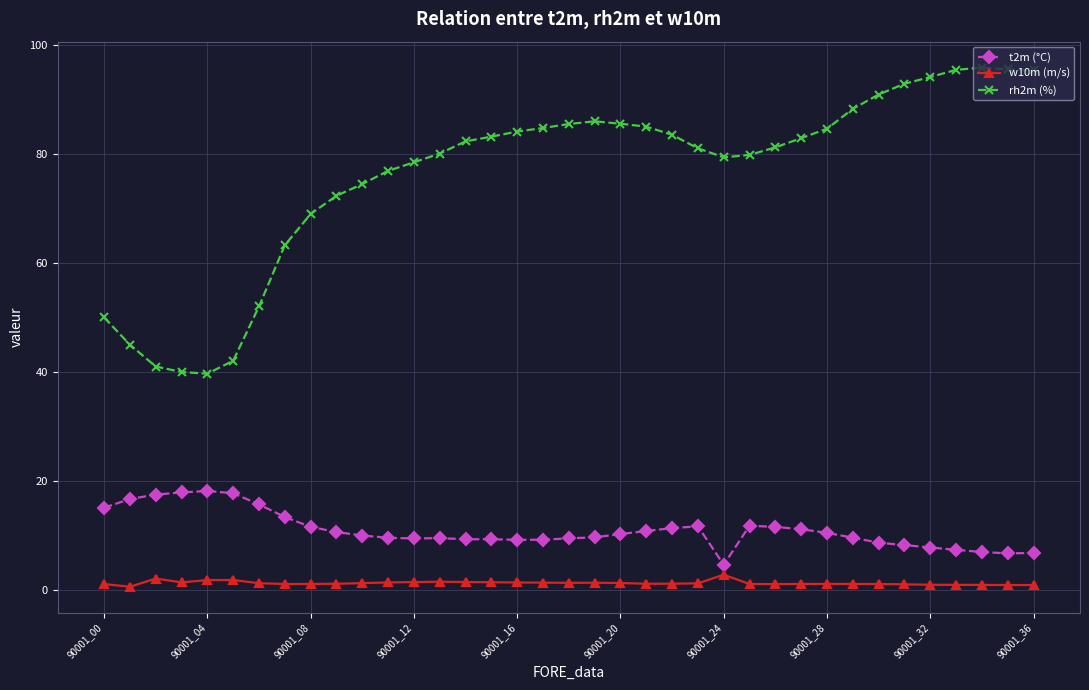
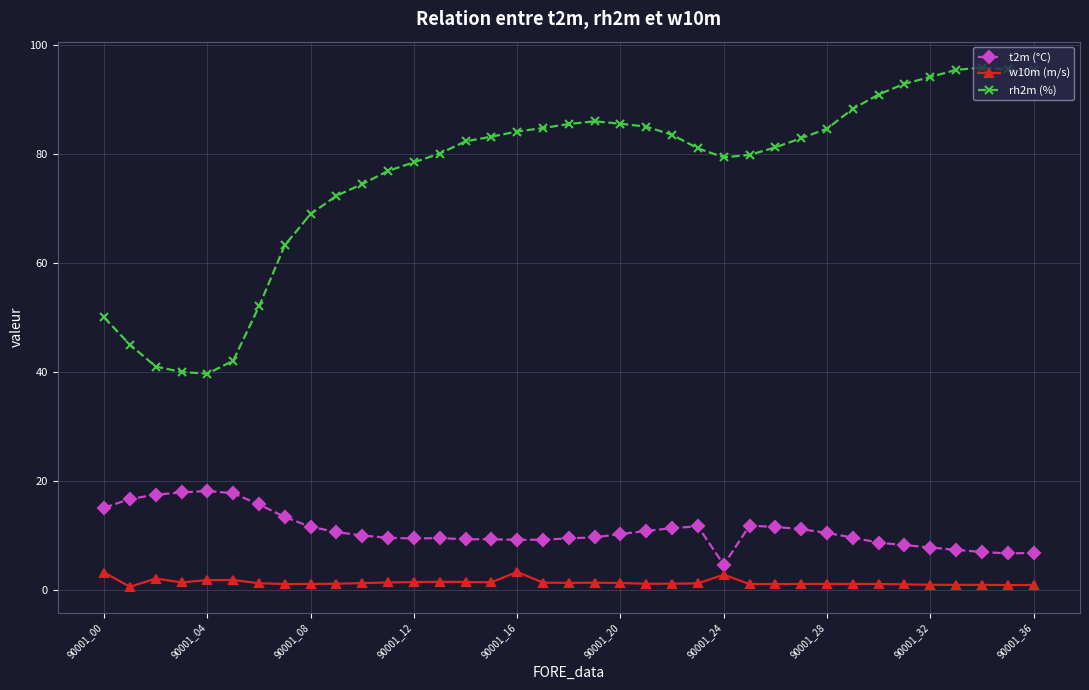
w10m (m/s), 90001_00: 1 -> 3
w10m (m/s), 90001_16: 1 -> 3
